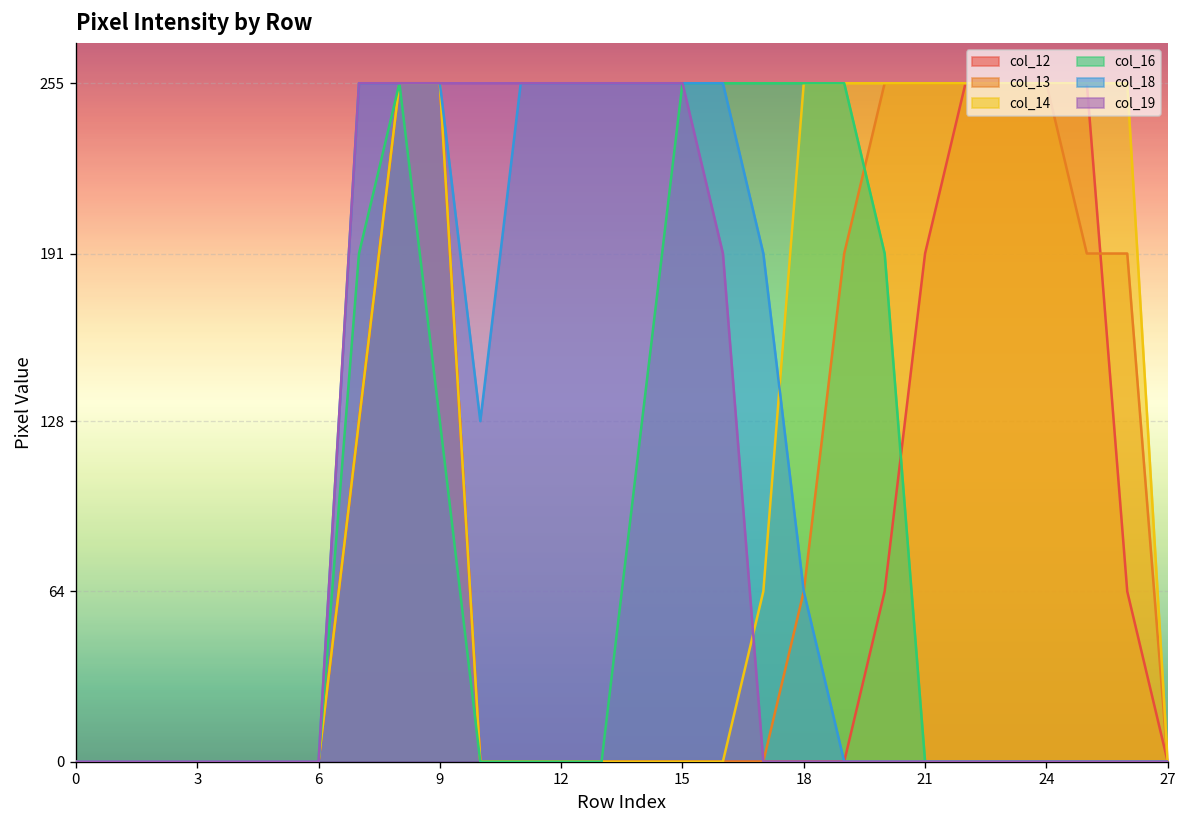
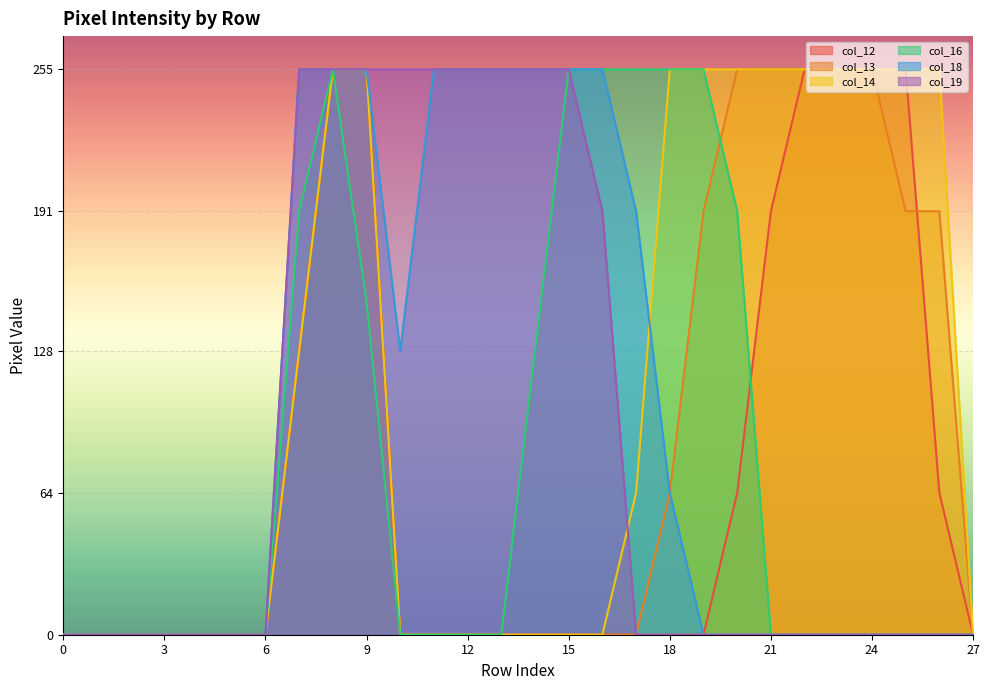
col_16, 9: 128 -> 150
